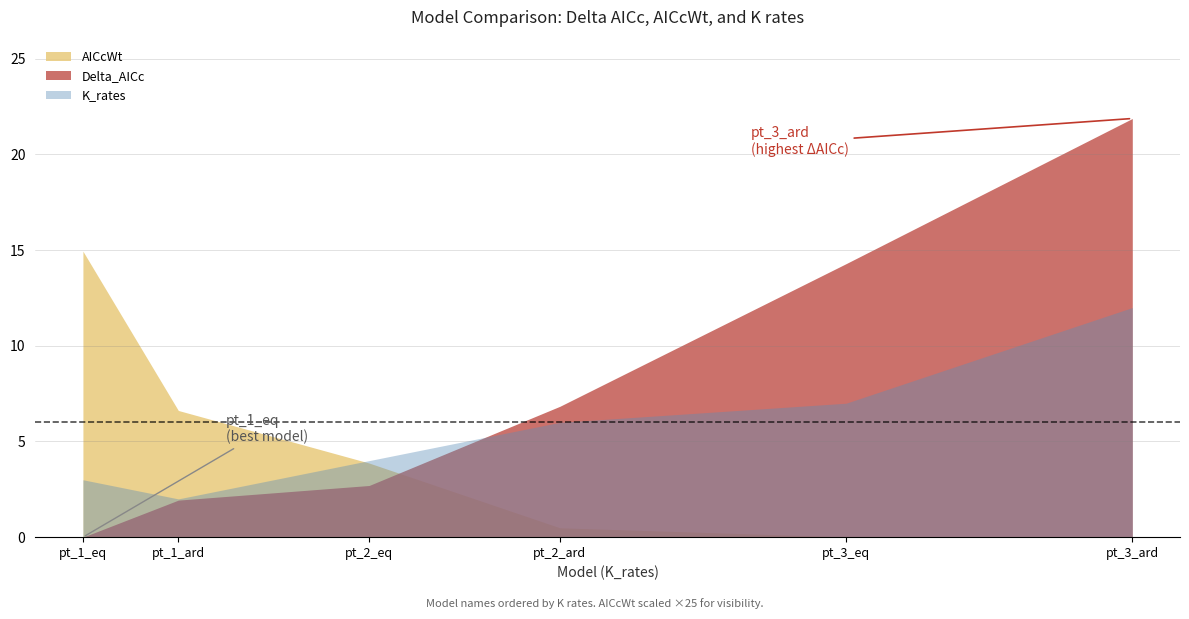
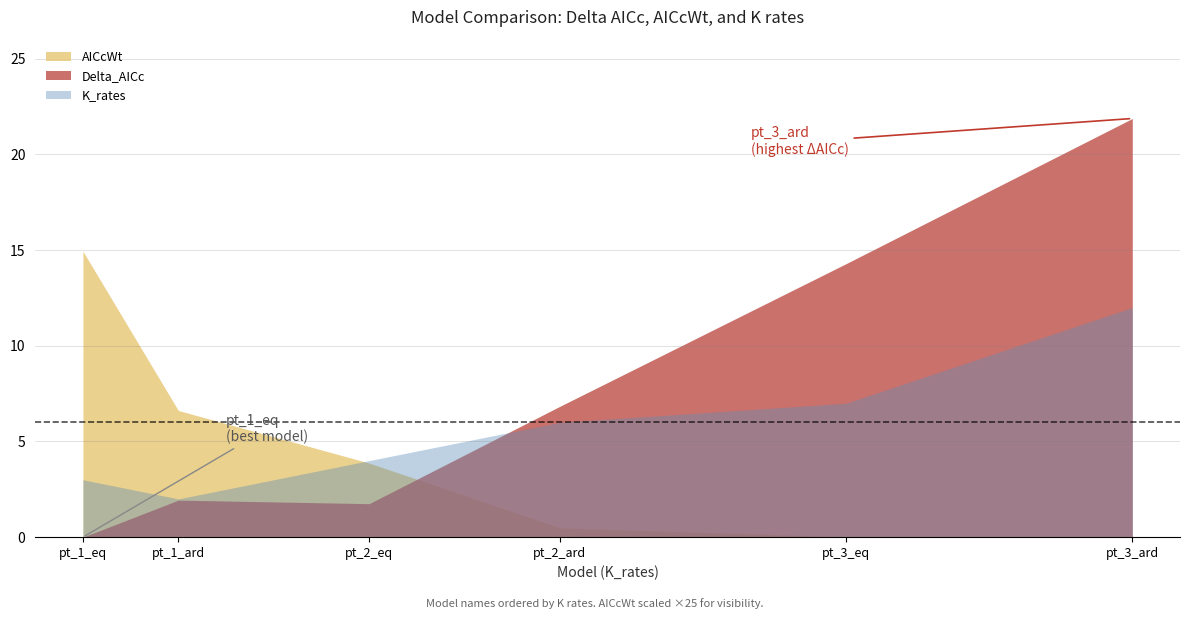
Delta_AICc, pt_2_eq: 2.7 -> 1.8
